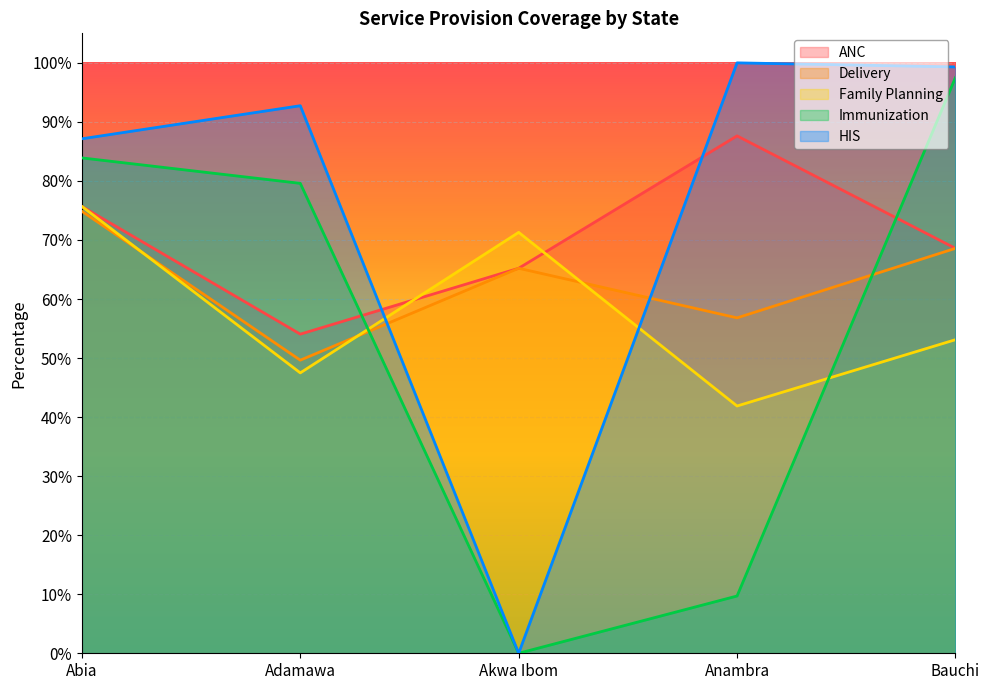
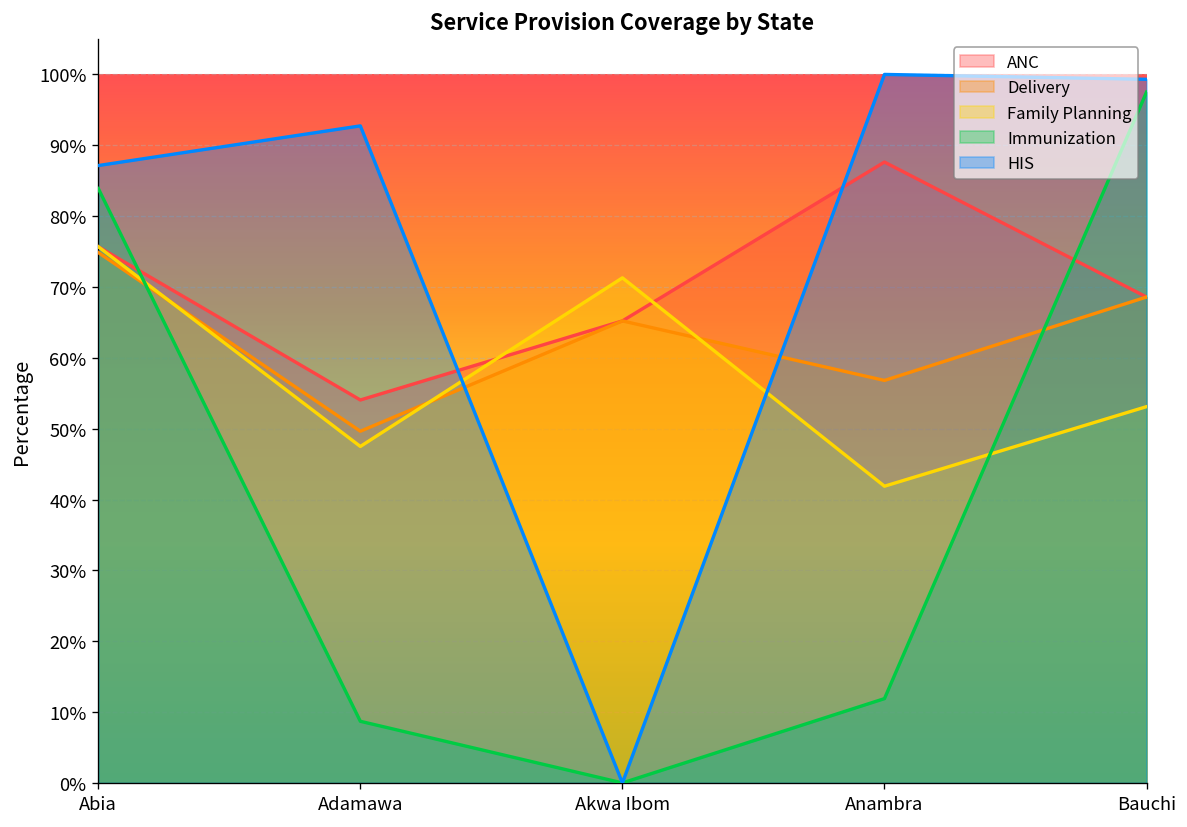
Immunization, Adamawa: 80% -> 9%
Immunization, Anambra: 10% -> 12%
